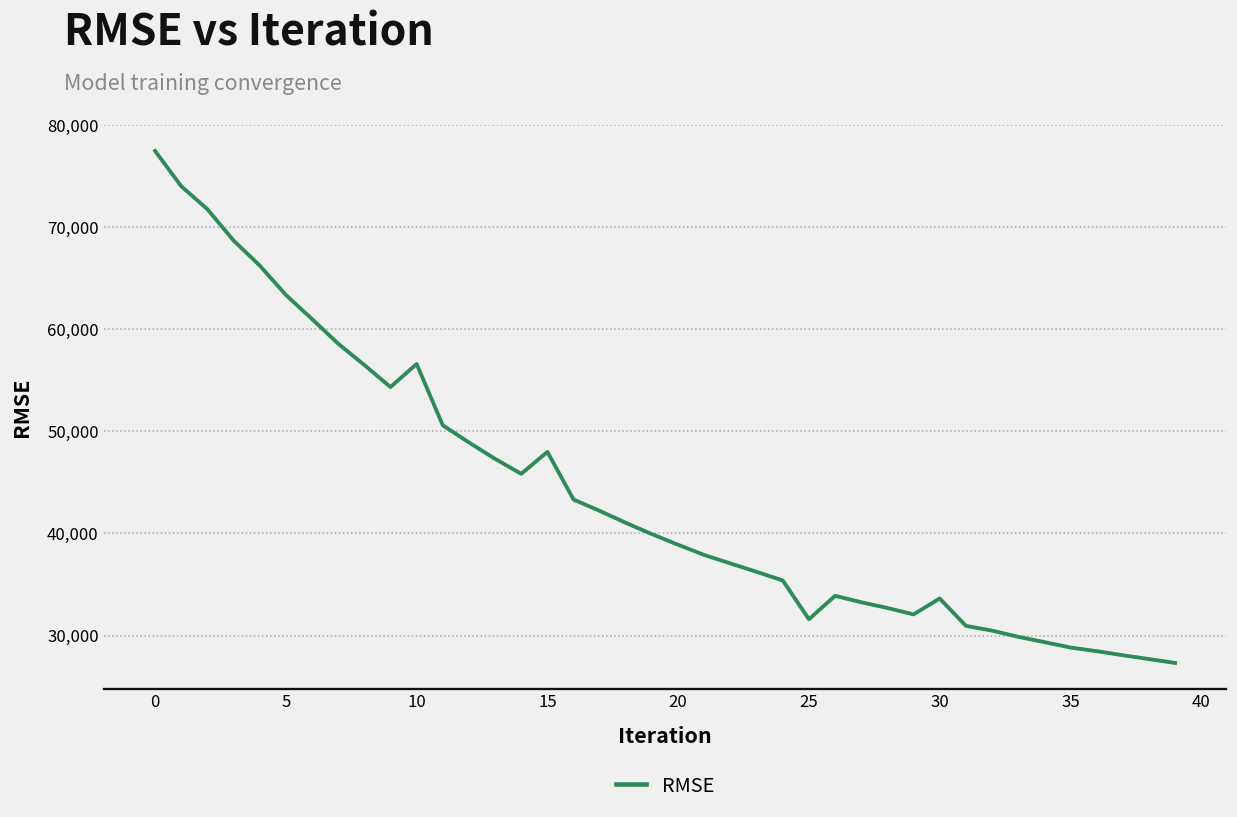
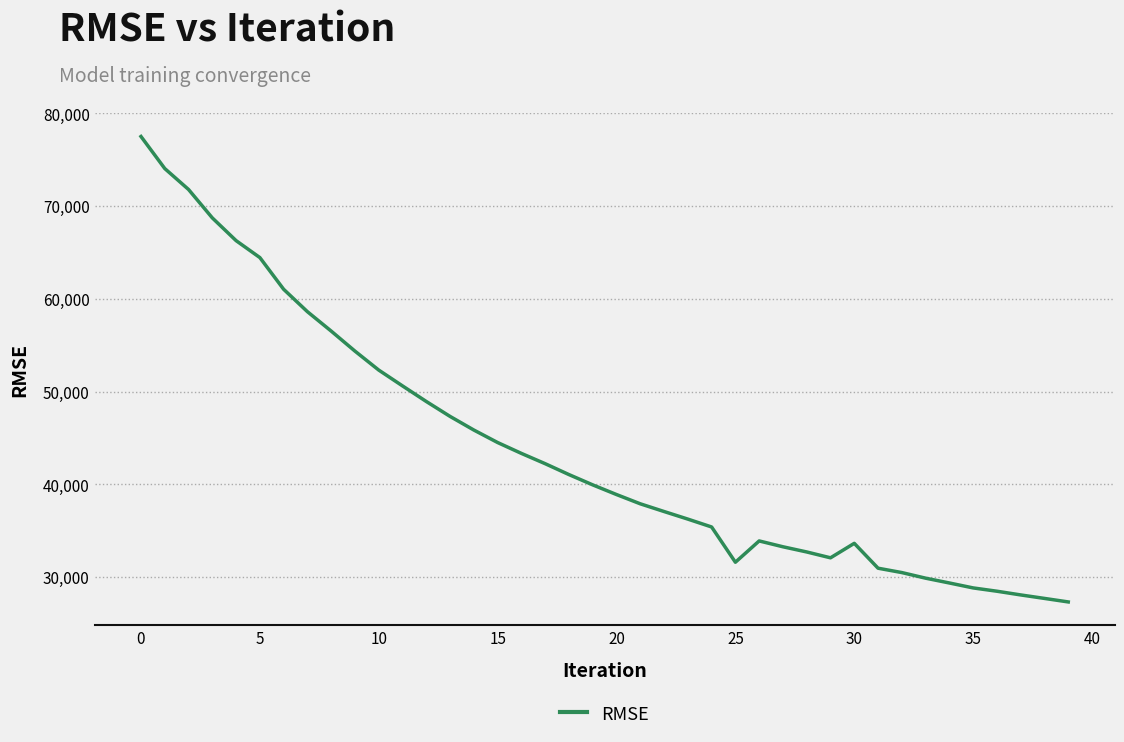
5: 63,000 -> 64,000
10: 57,000 -> 52,000
15: 48,000 -> 45,000
